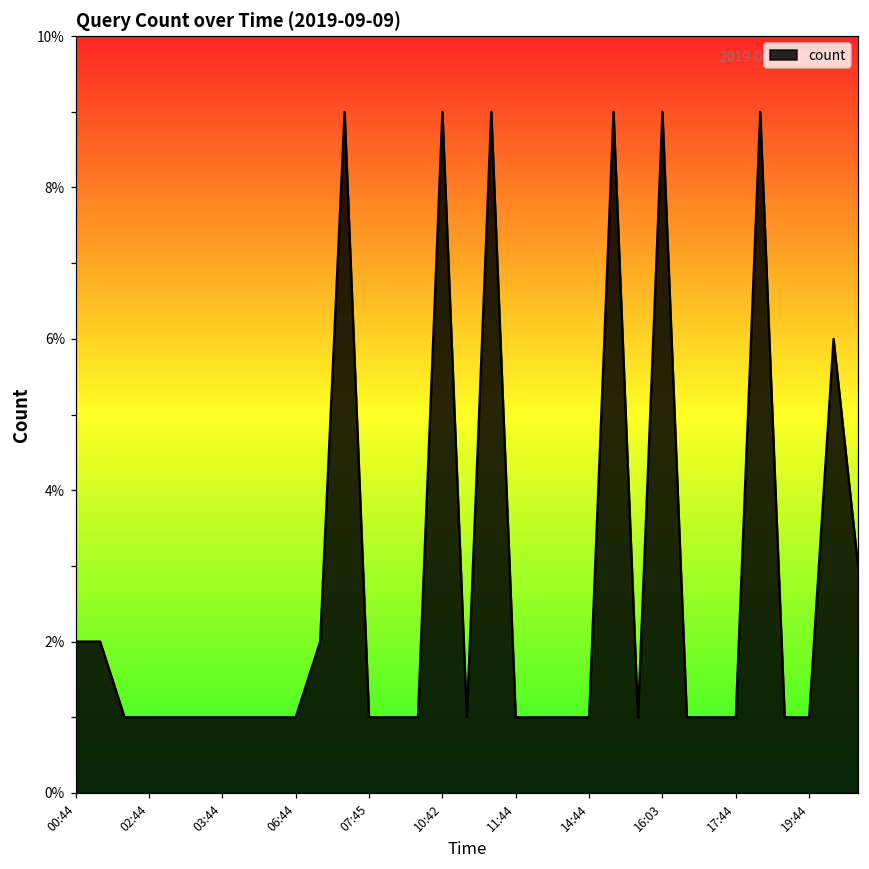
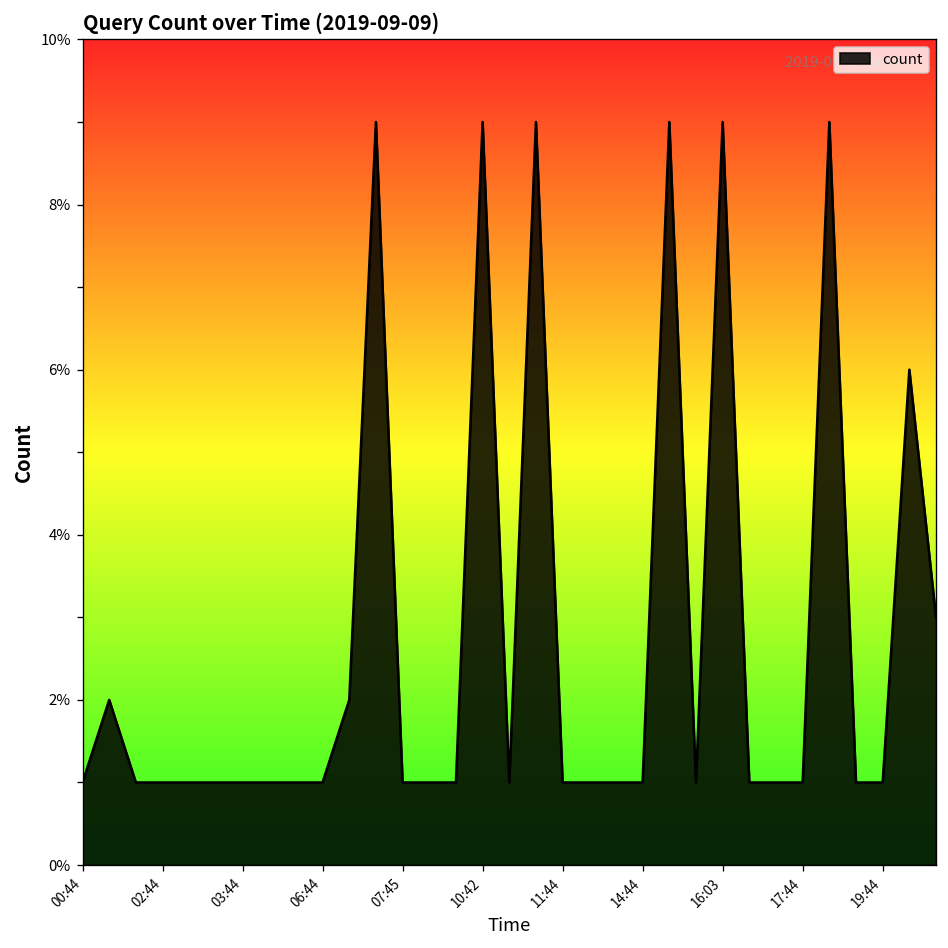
00:44: 2% -> 1%
